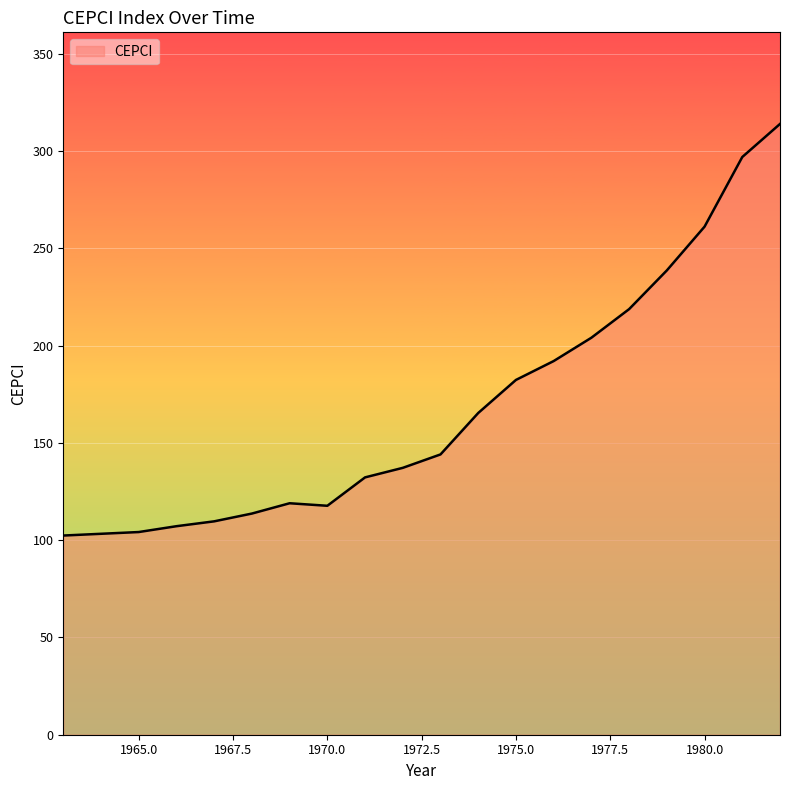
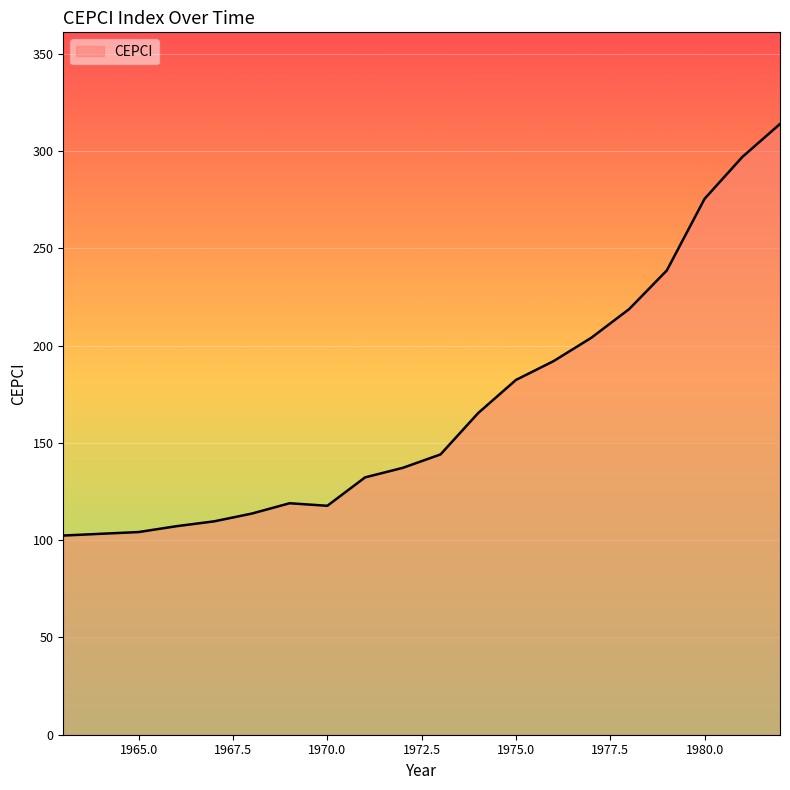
1980.0: 261 -> 276
